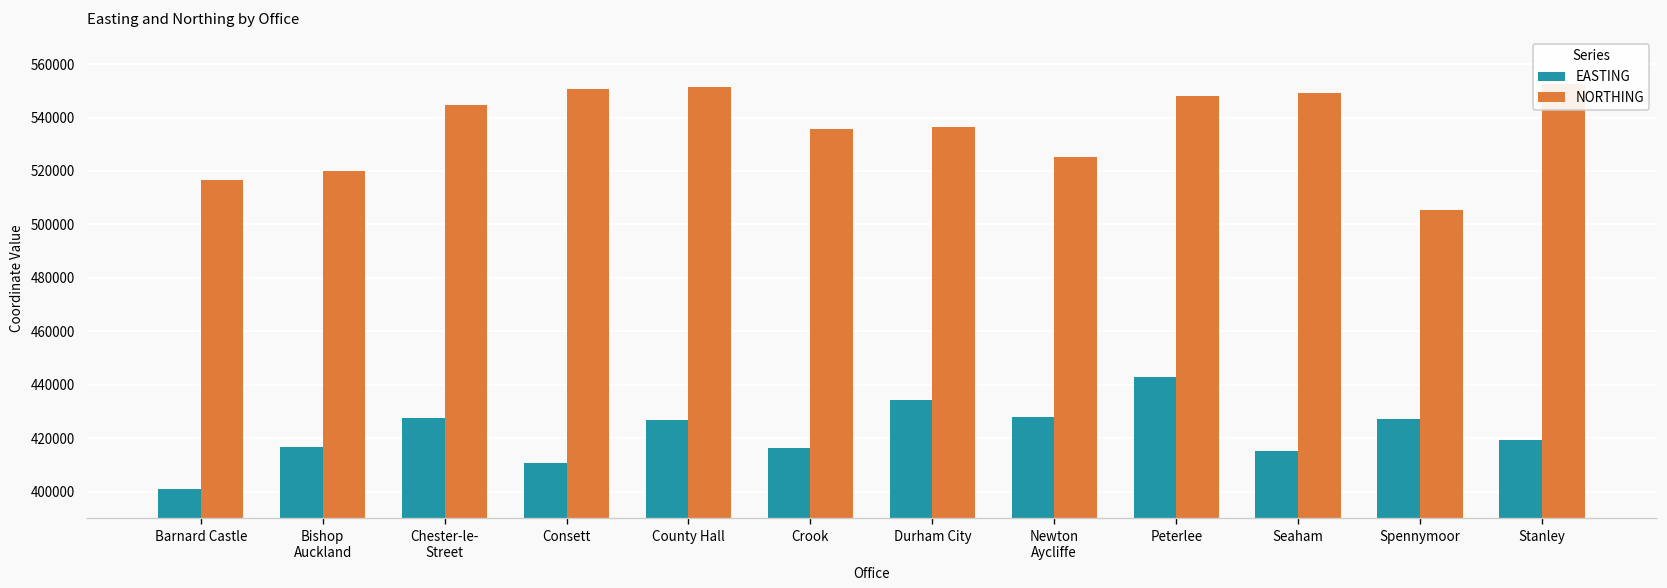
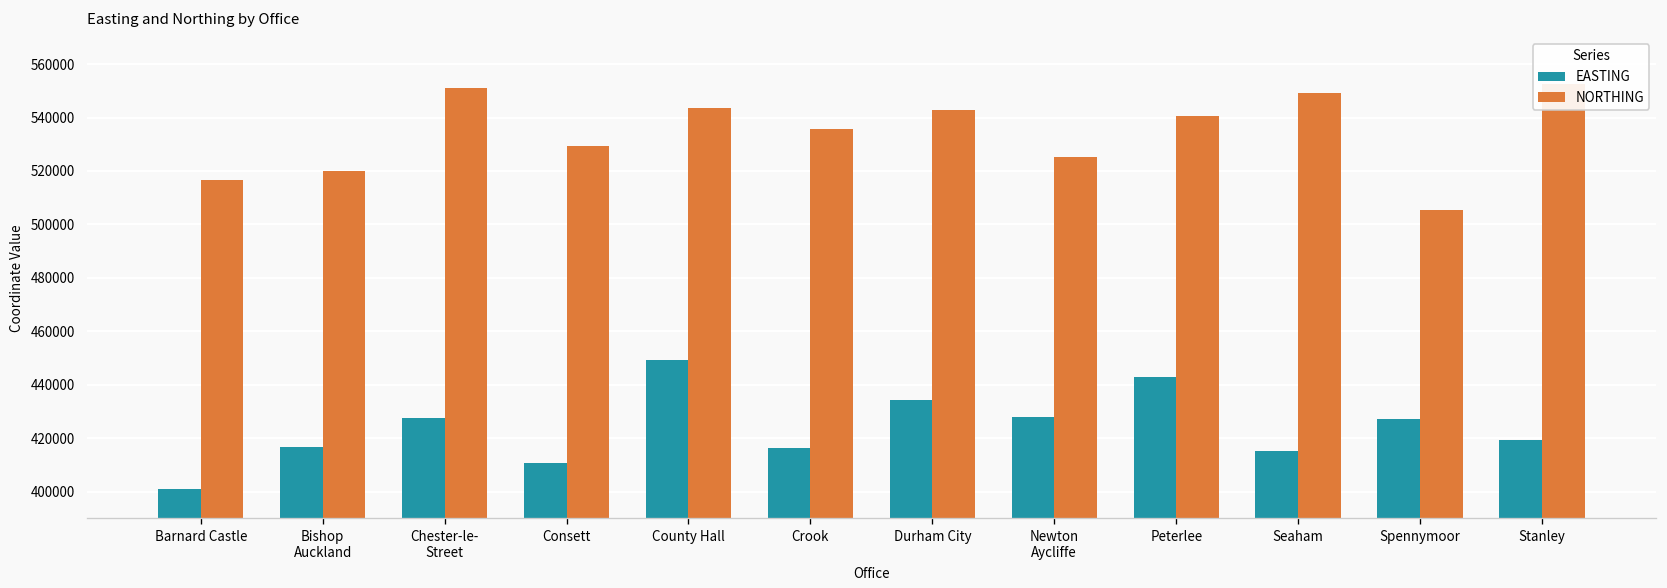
NORTHING, Chester-le- Street: 545000 -> 551000
NORTHING, Consett: 551000 -> 529000
EASTING, County Hall: 427000 -> 449000
NORTHING, County Hall: 551000 -> 544000
NORTHING, Durham City: 537000 -> 543000
NORTHING, Peterlee: 548000 -> 541000
